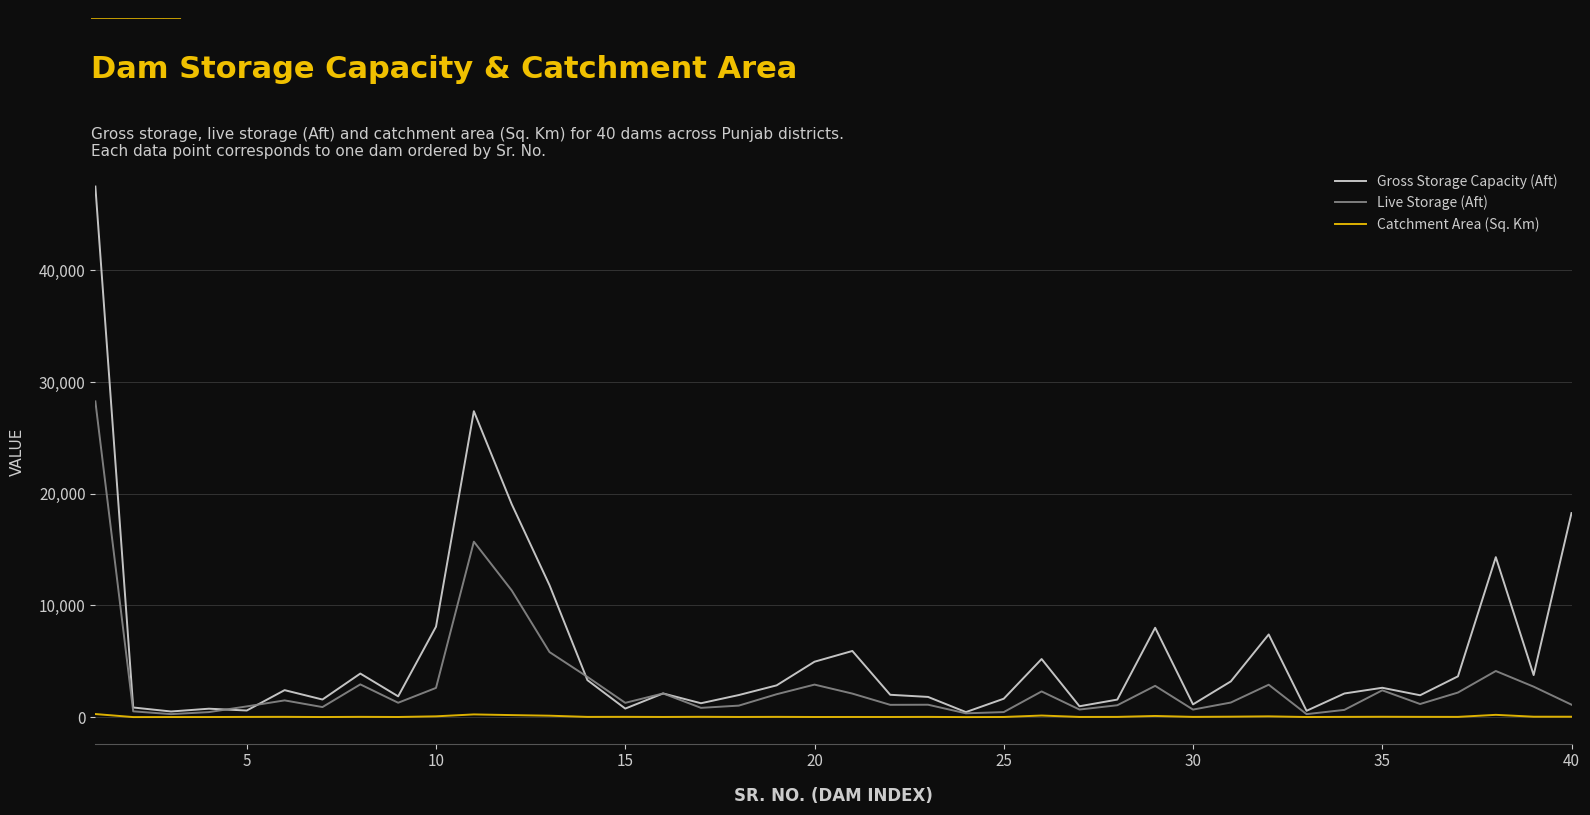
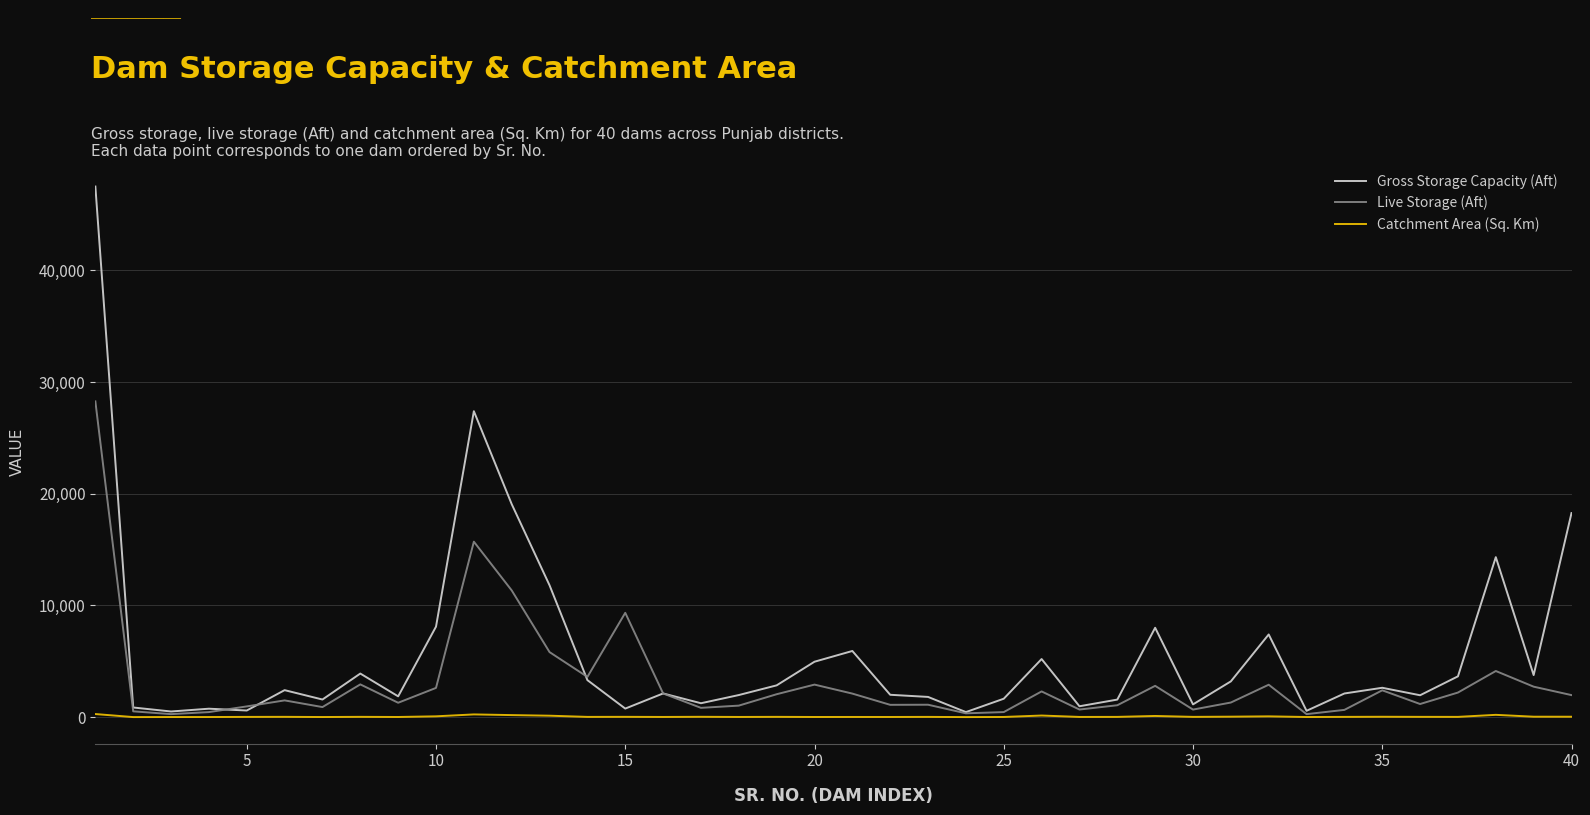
Live Storage (Aft), 15: 1,300 -> 9,300
Live Storage (Aft), 40: 1,100 -> 2,000
